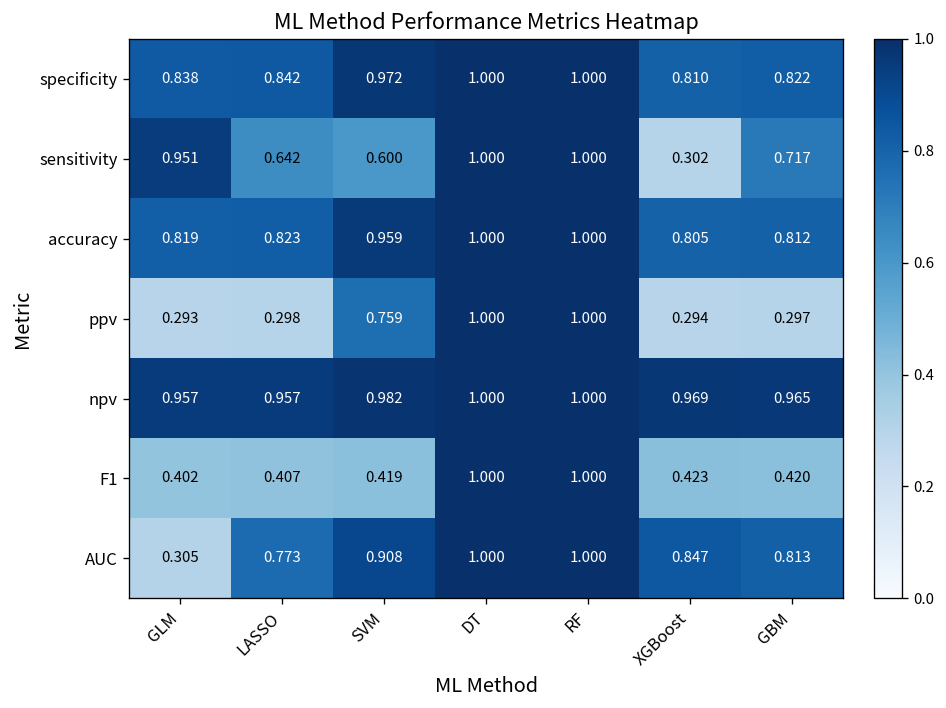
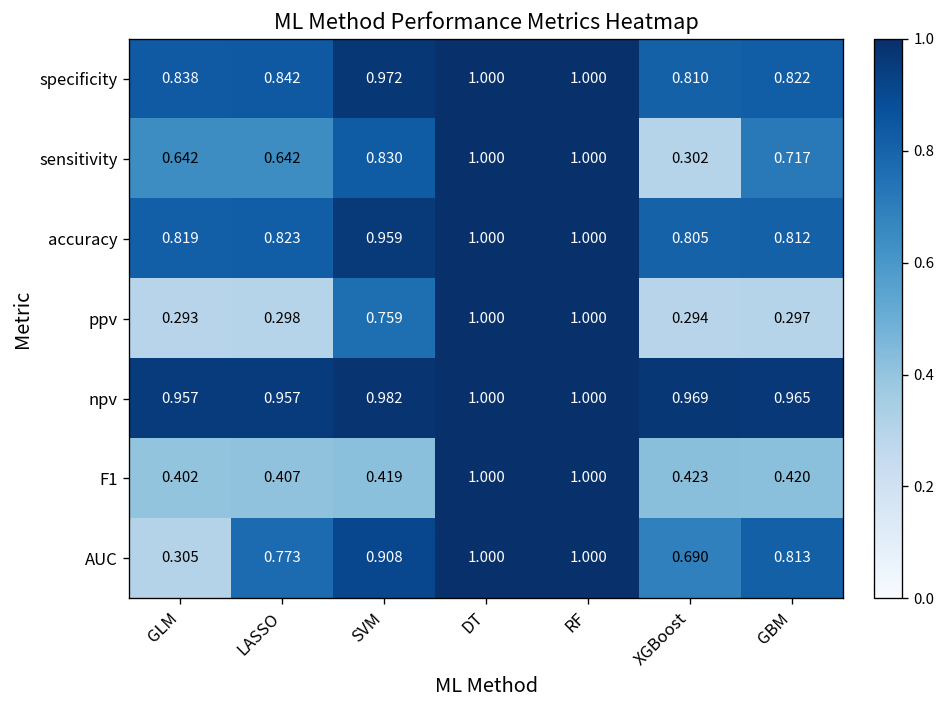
sensitivity, GLM: 0.951 -> 0.642
sensitivity, SVM: 0.600 -> 0.830
AUC, XGBoost: 0.847 -> 0.690
